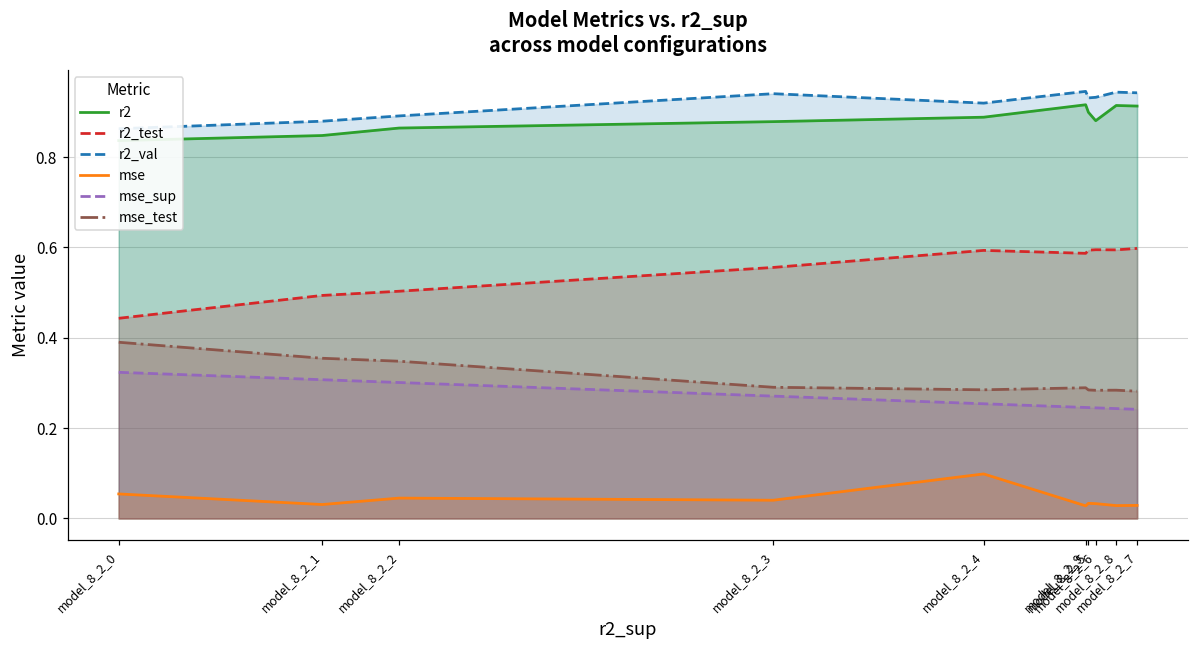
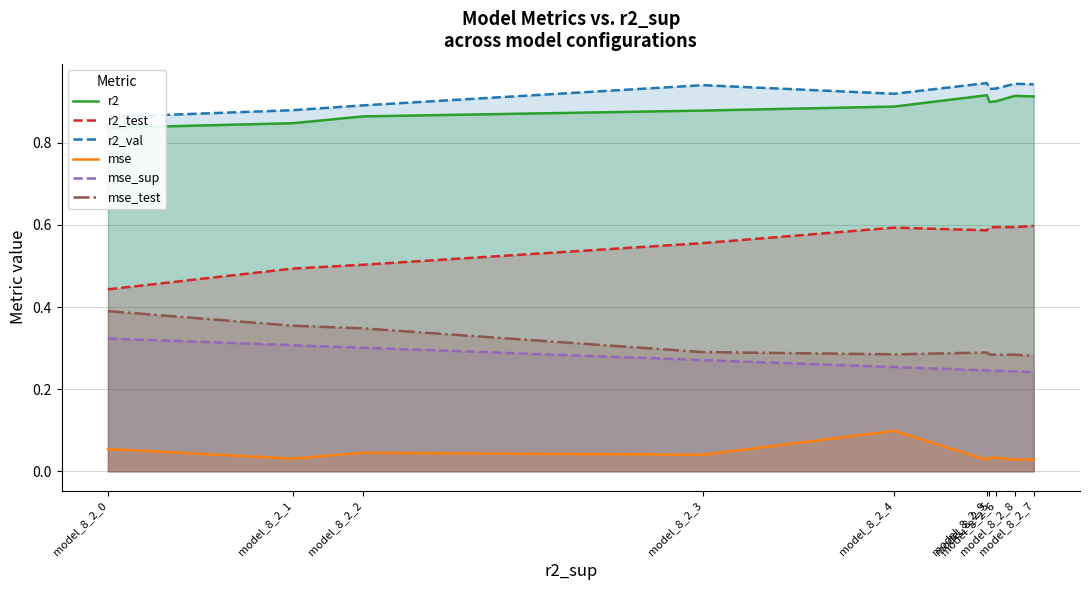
r2, model_8_2_6: 0.88 -> 0.90
